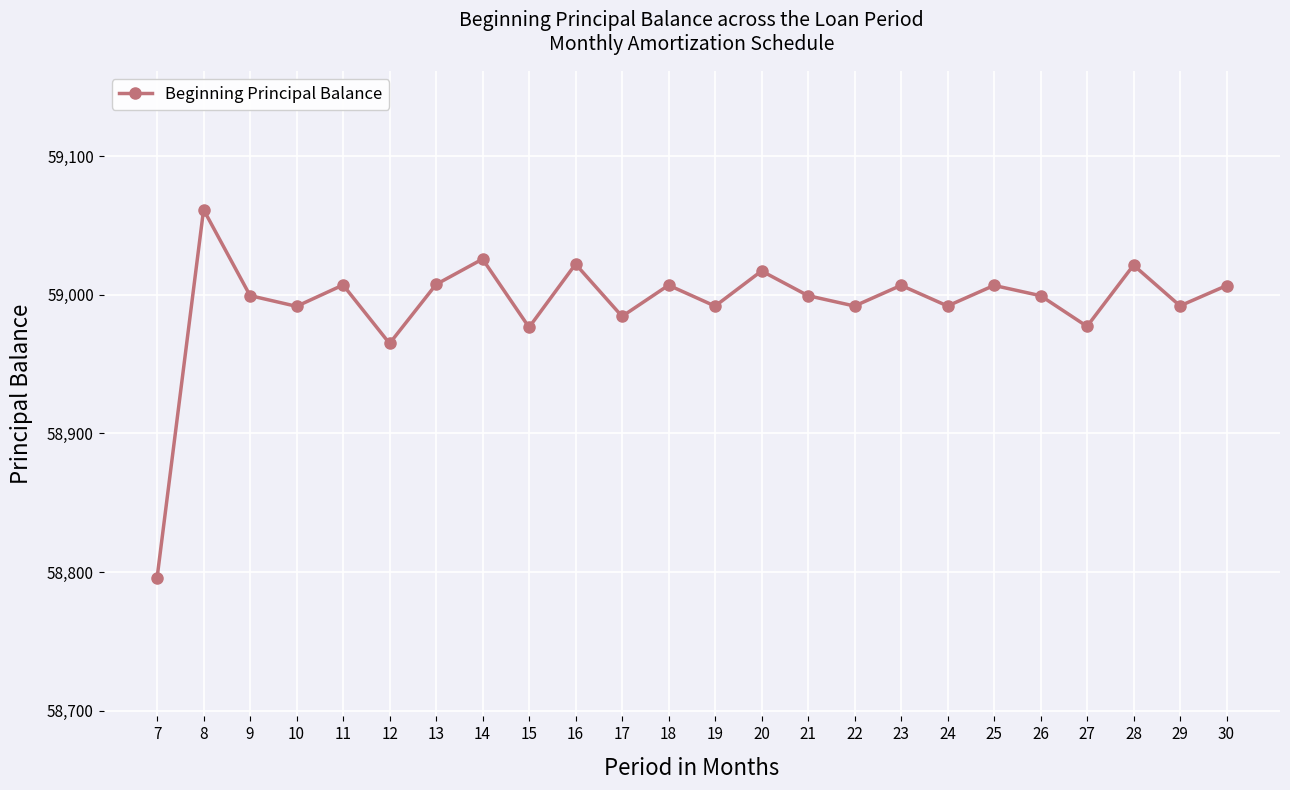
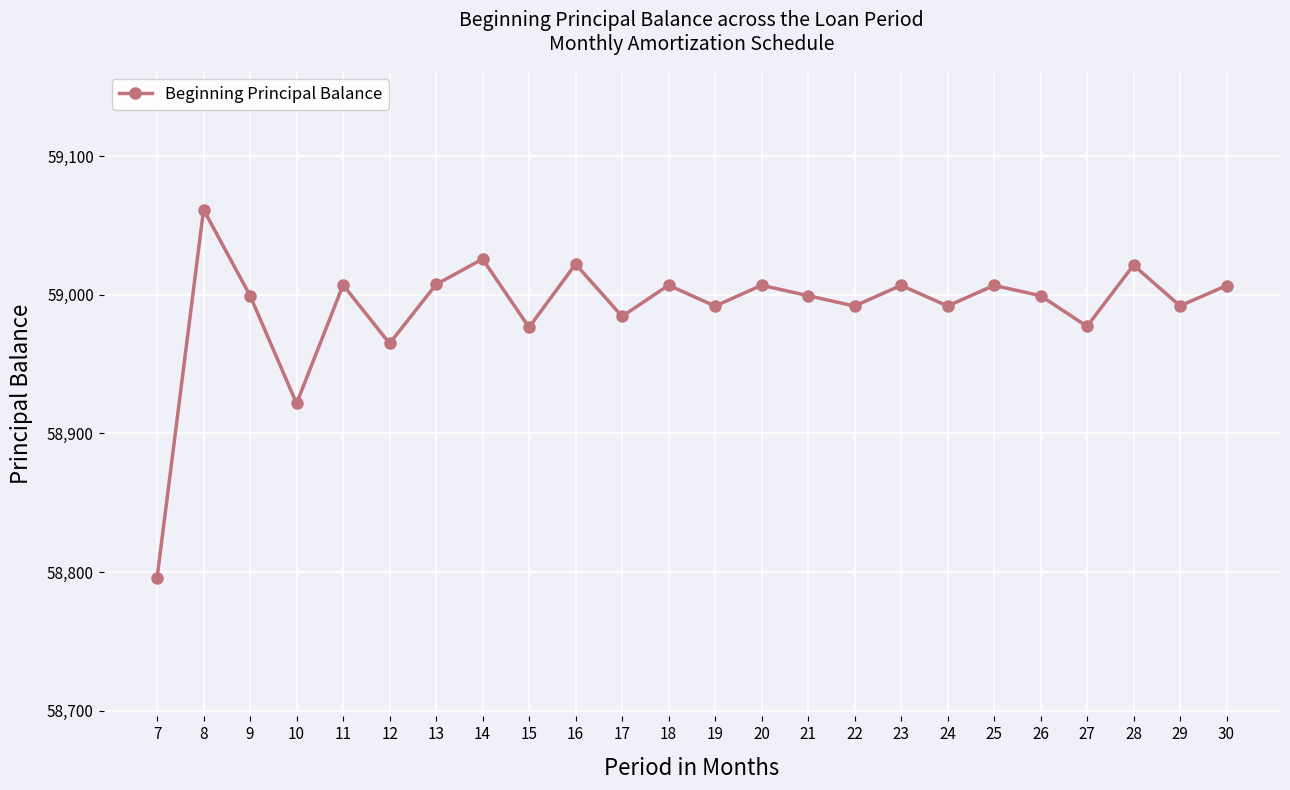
10: 58,992 -> 58,922
20: 59,017 -> 59,007
